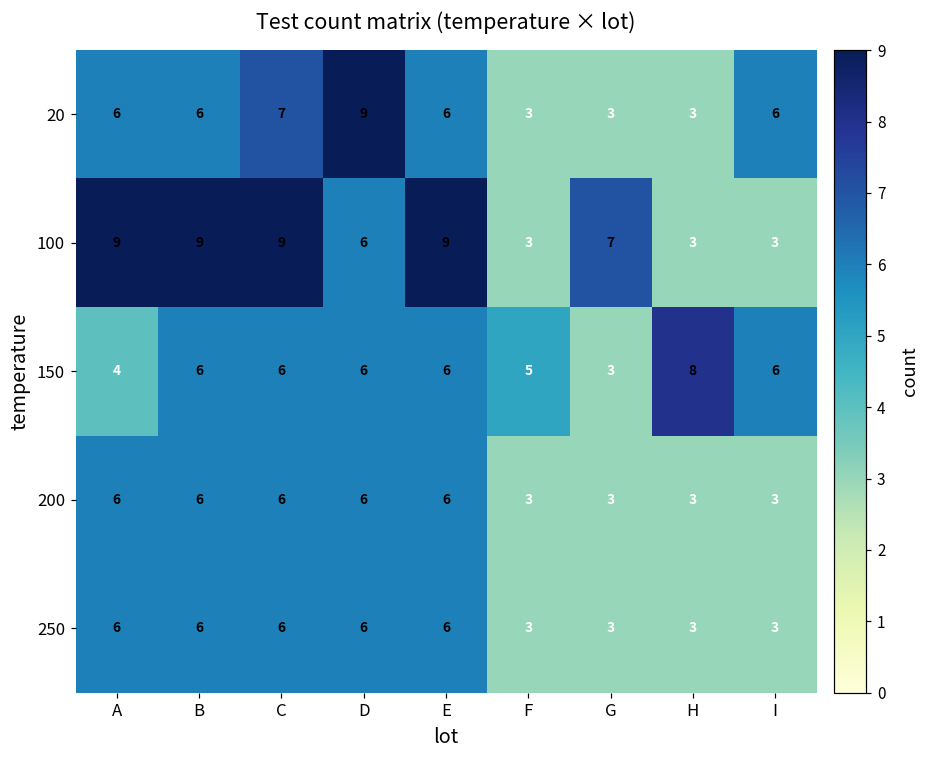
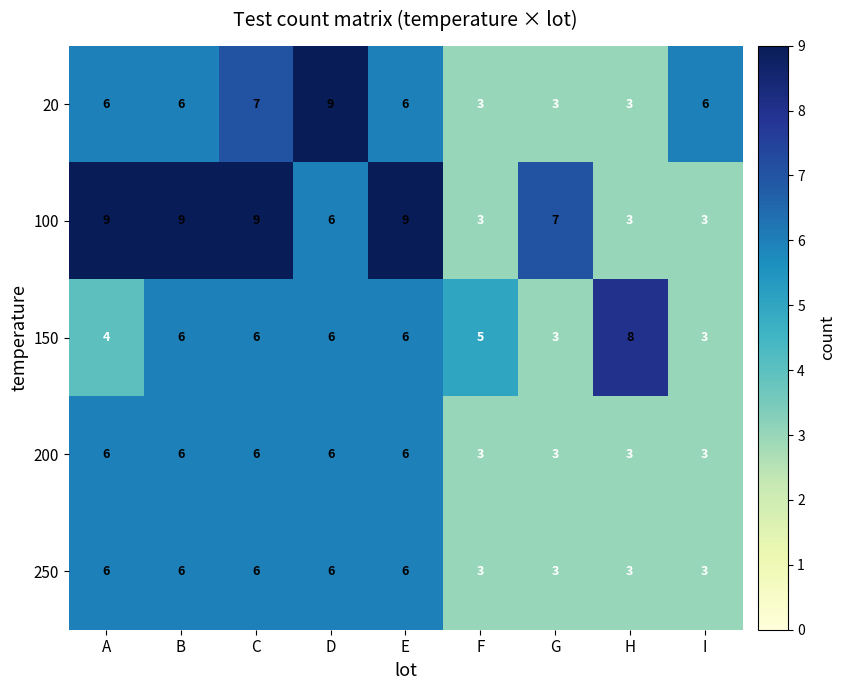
150, I: 6 -> 3
